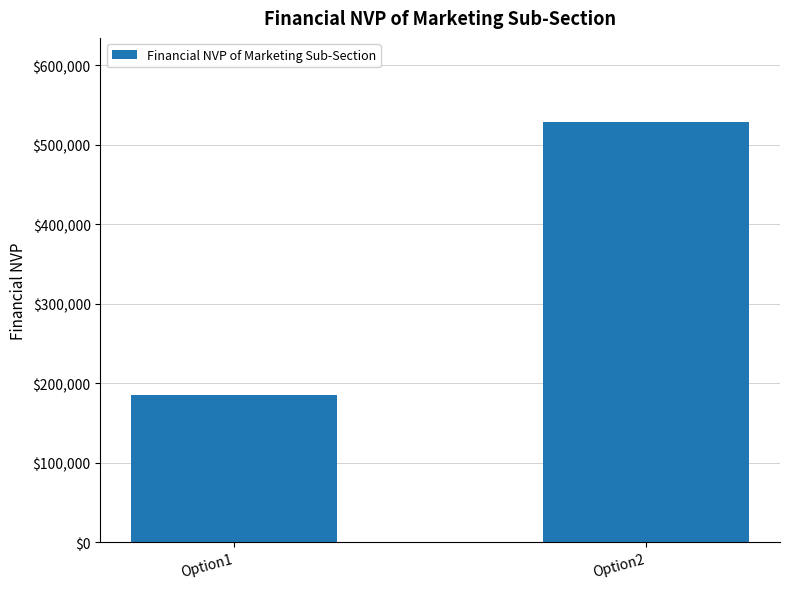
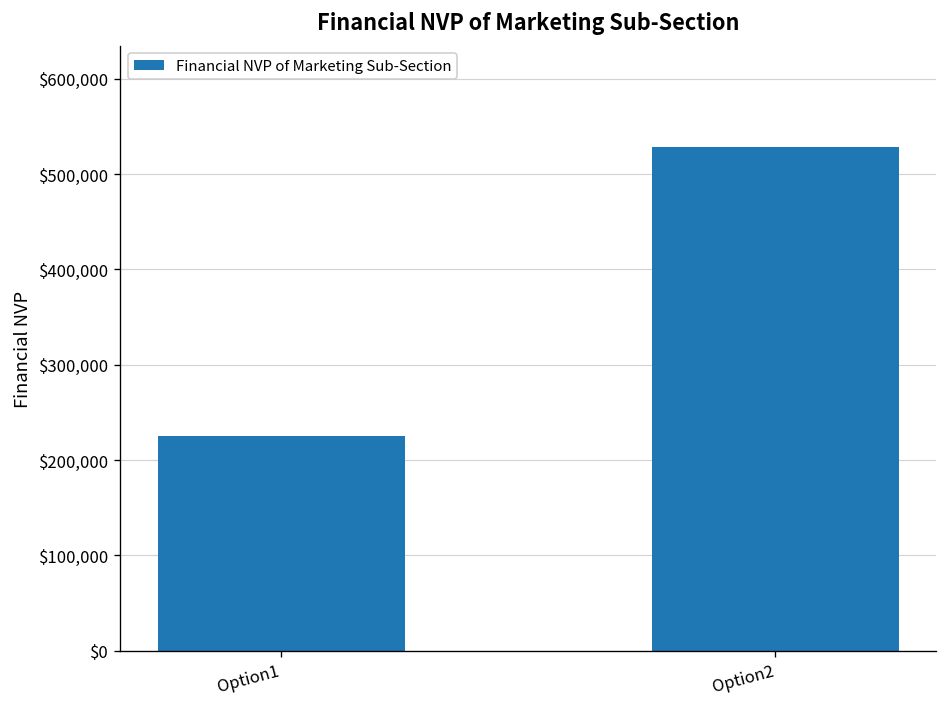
Option1: $180,000 -> $230,000
